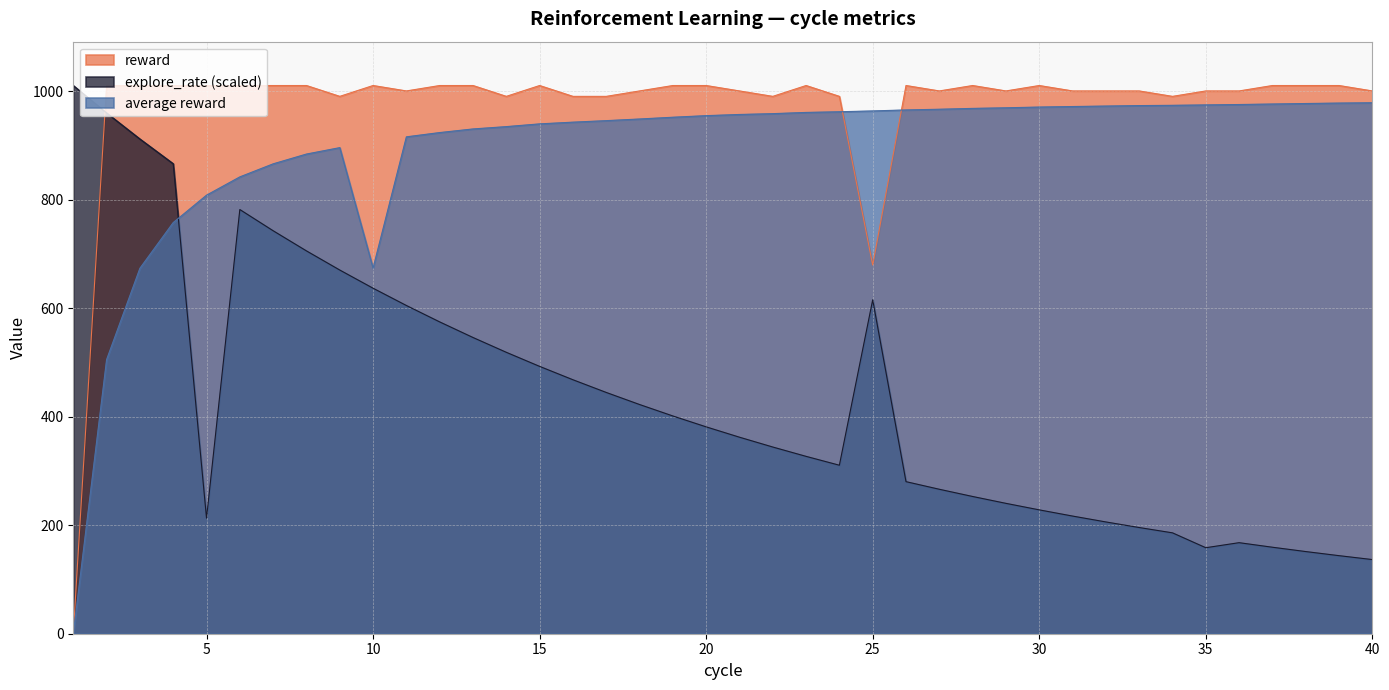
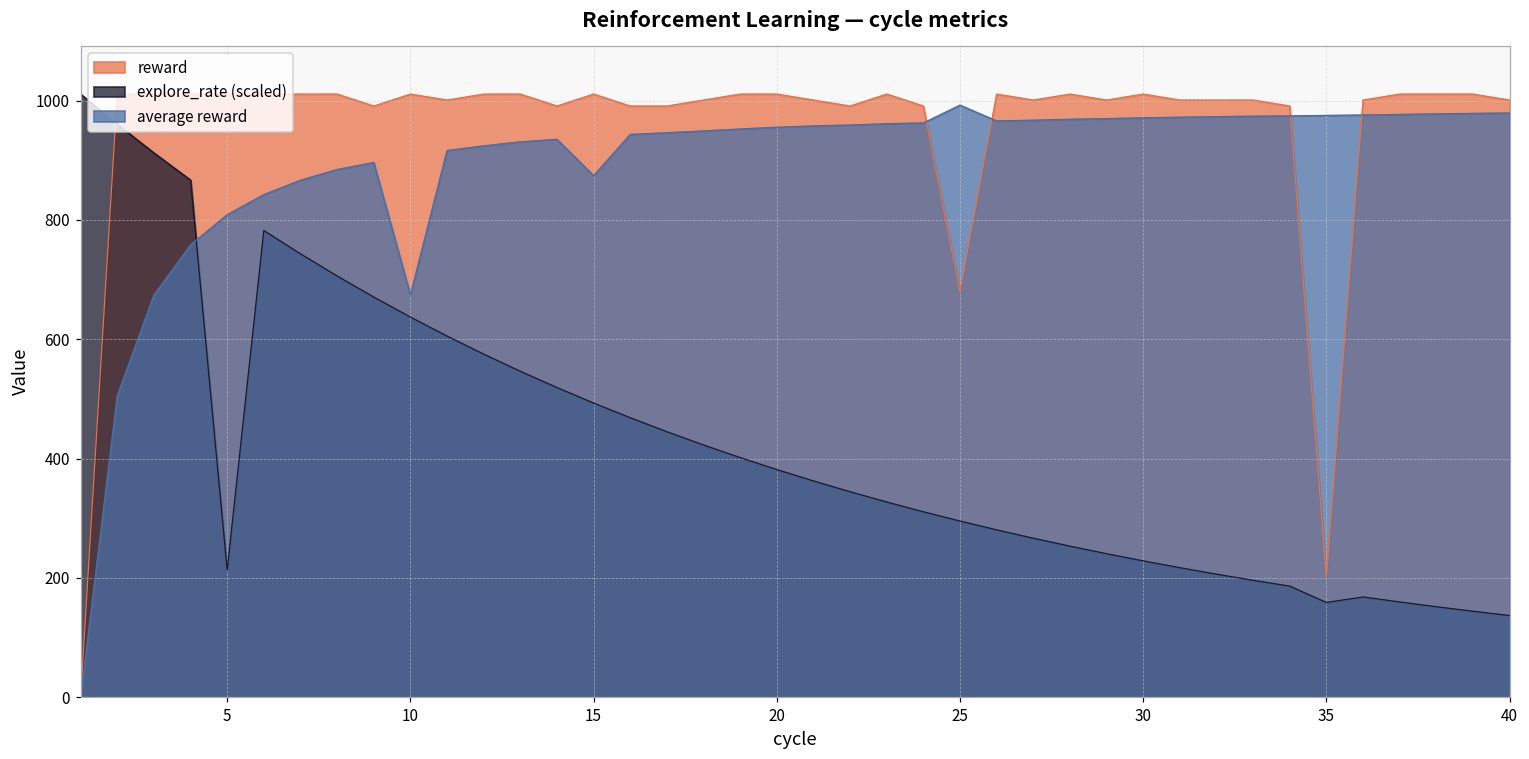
average reward, 15: 940 -> 870
explore_rate (scaled), 25: 620 -> 300
average reward, 25: 960 -> 990
reward, 35: 1000 -> 200
